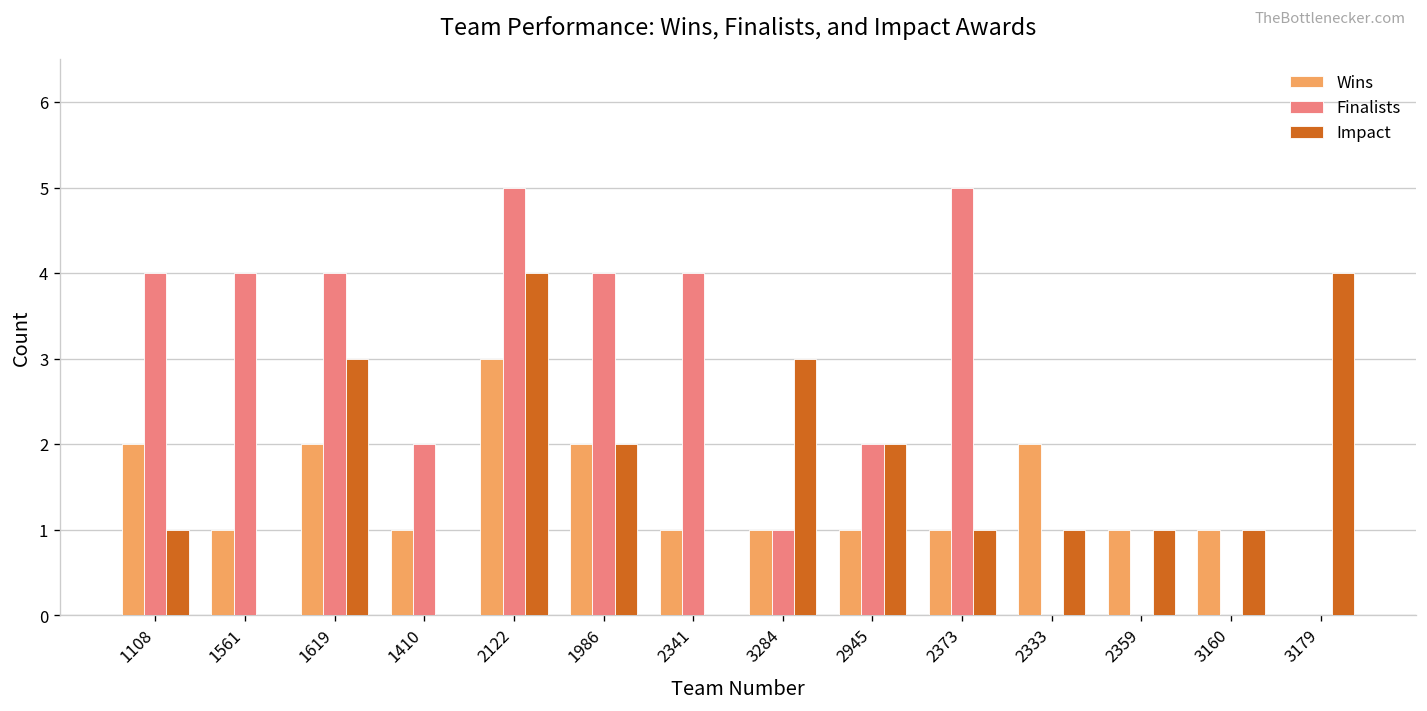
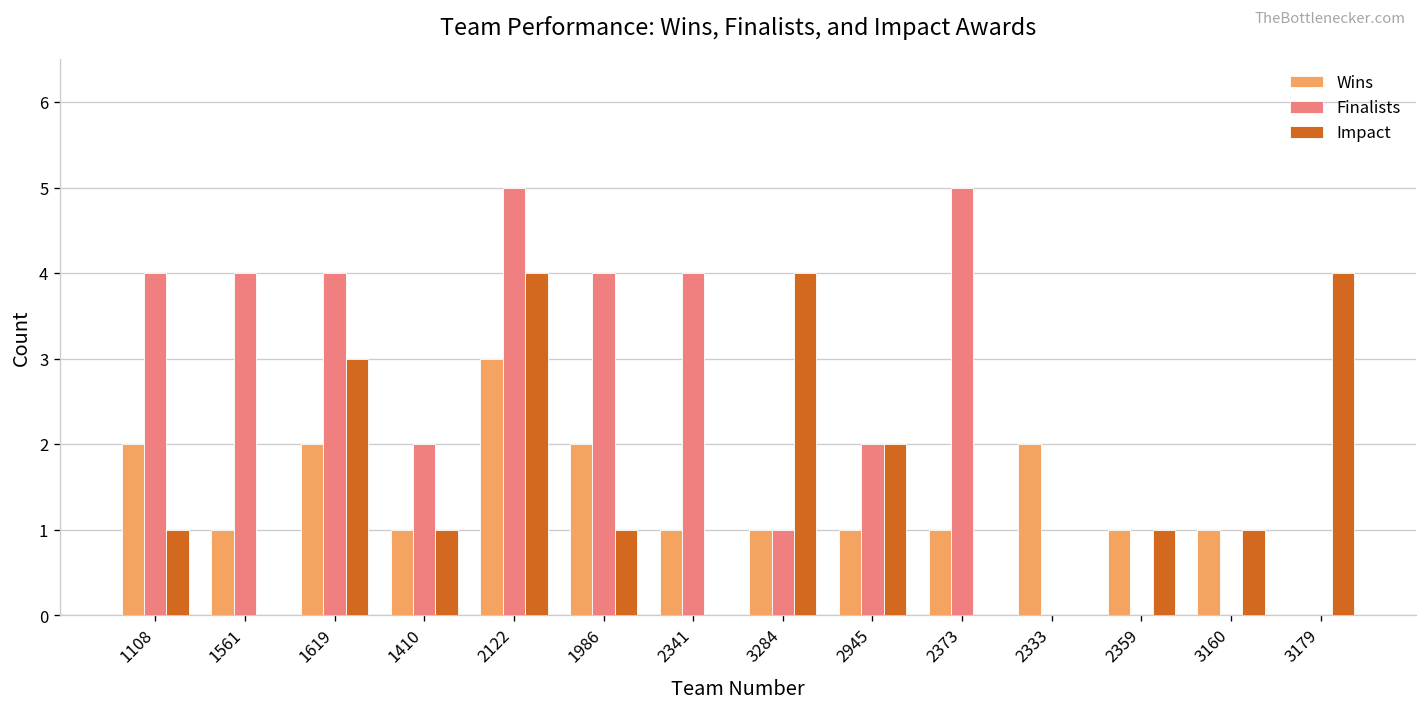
Impact, 1410: 0 -> 1
Impact, 1986: 2 -> 1
Impact, 3284: 3 -> 4
Impact, 2373: 1 -> 0
Impact, 2333: 1 -> 0
